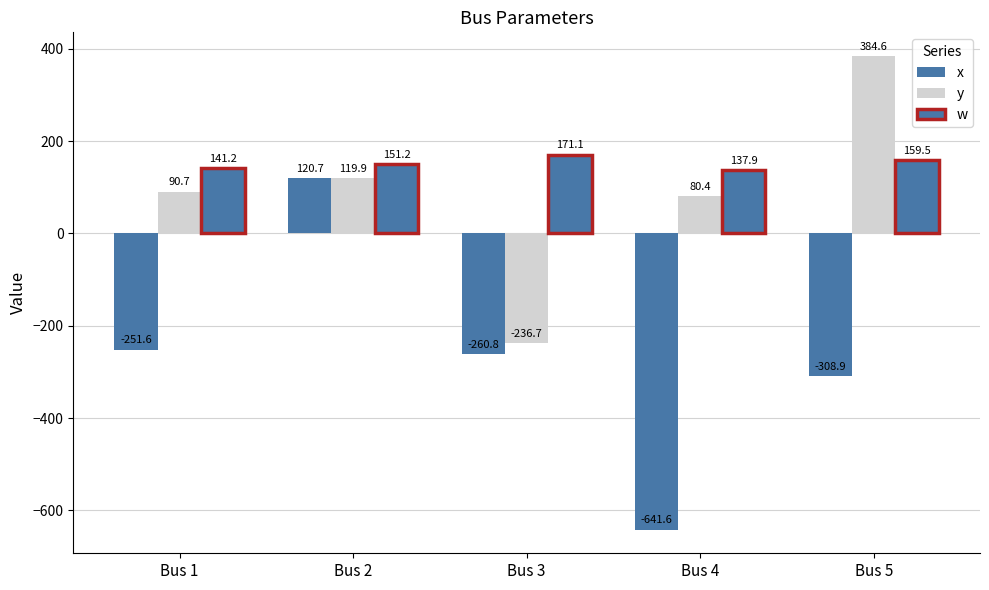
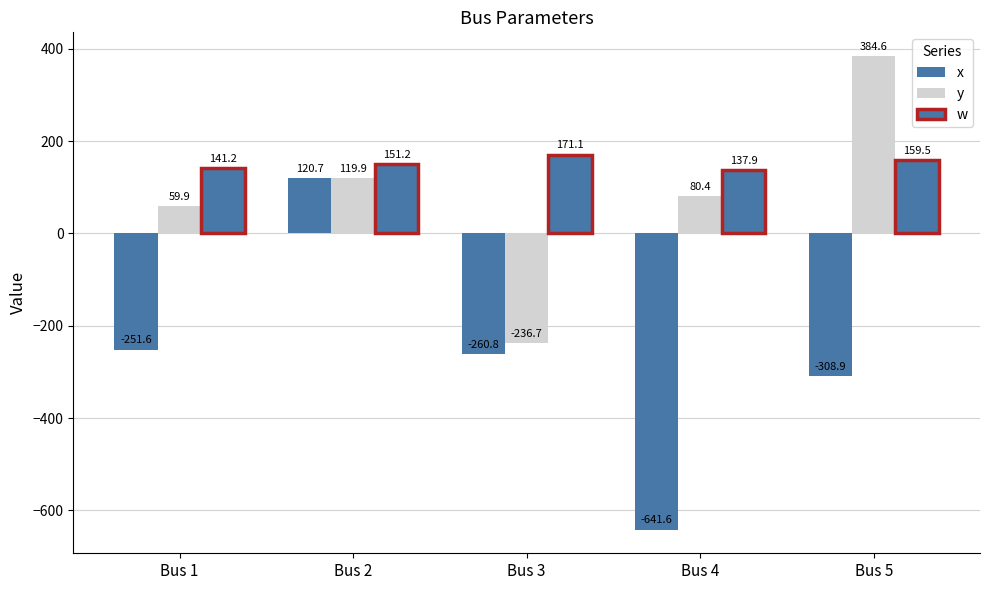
y, Bus 1: 90.7 -> 59.9
